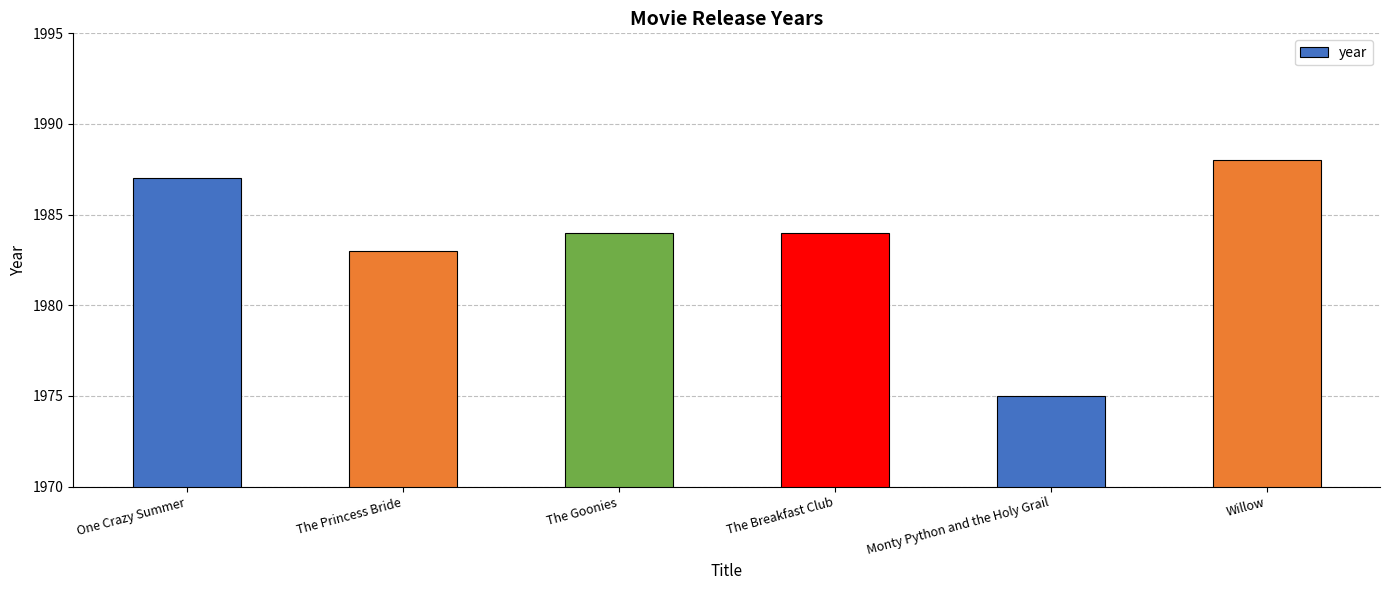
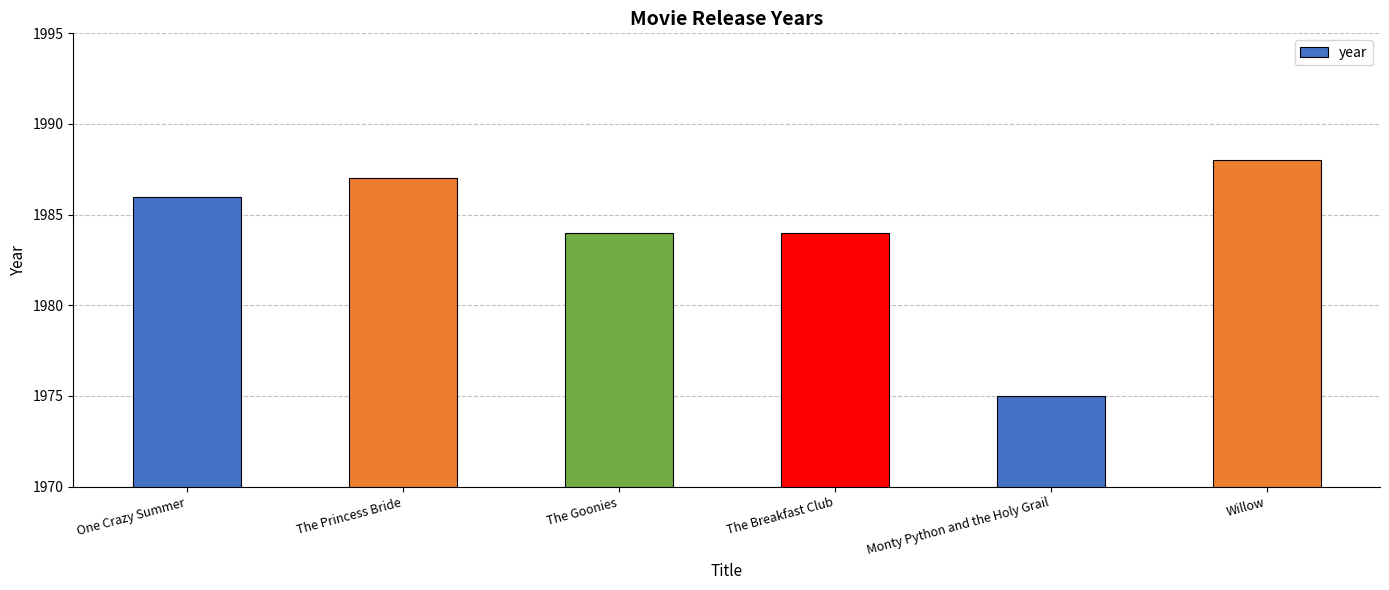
One Crazy Summer: 1987 -> 1986
The Princess Bride: 1983 -> 1987
